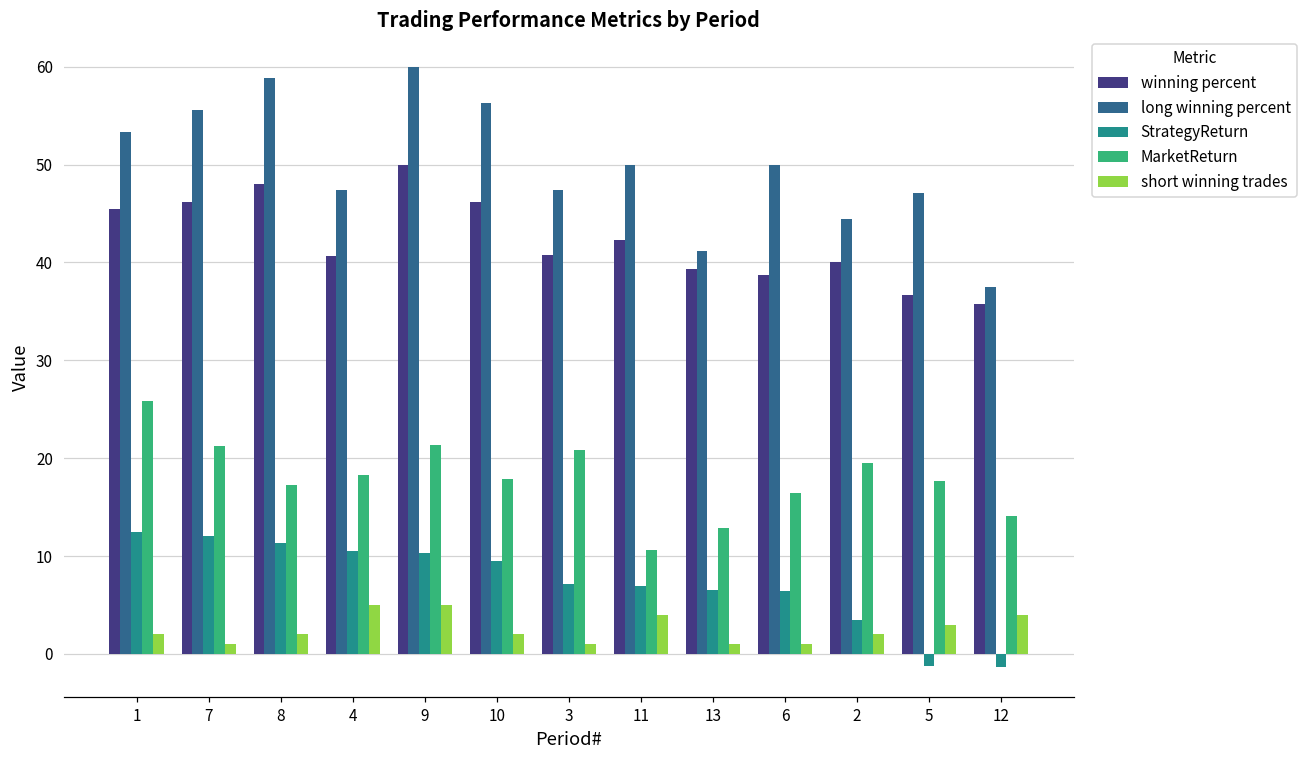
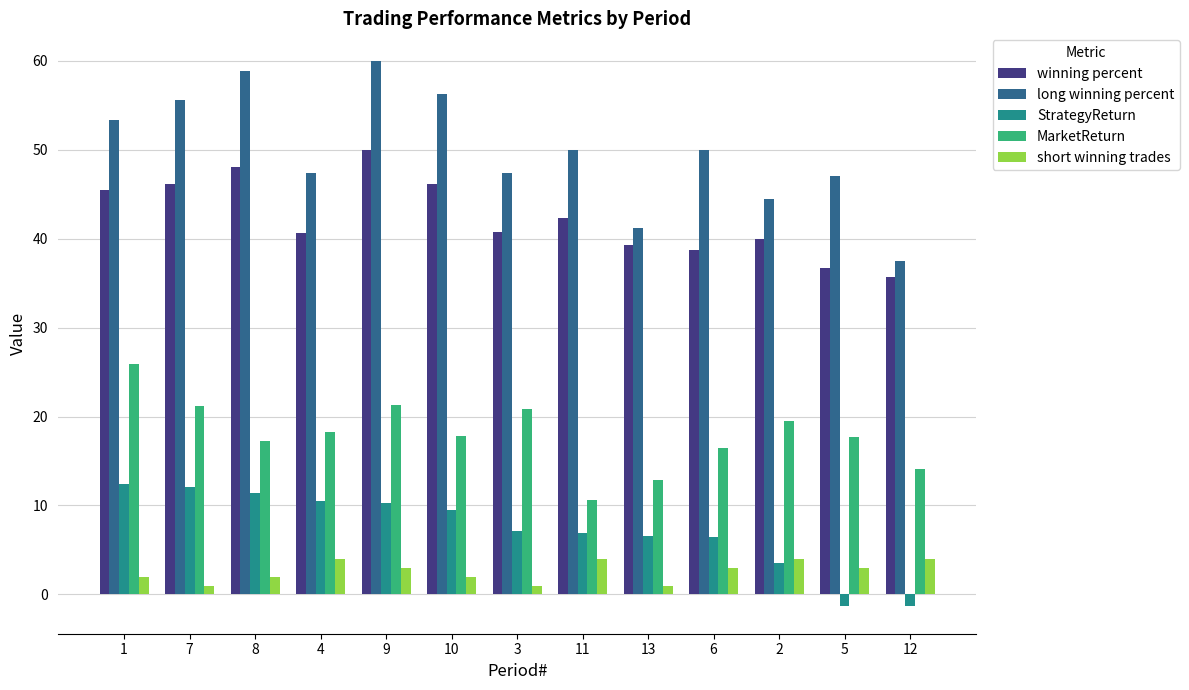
short winning trades, 4: 5 -> 4
short winning trades, 9: 5 -> 3
short winning trades, 6: 1 -> 3
short winning trades, 2: 2 -> 4
